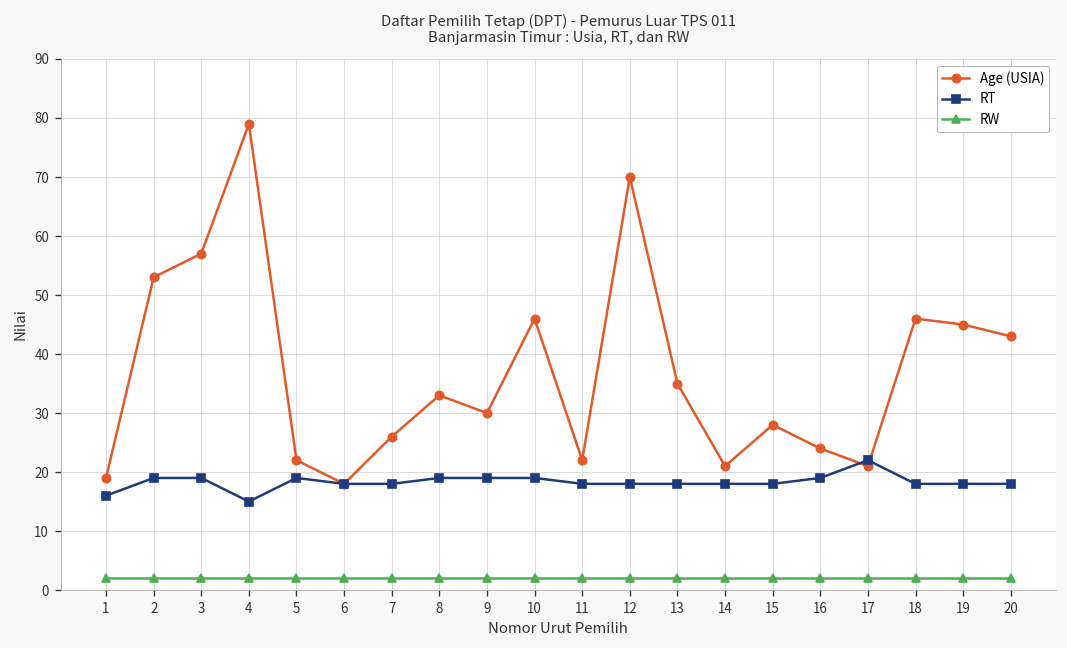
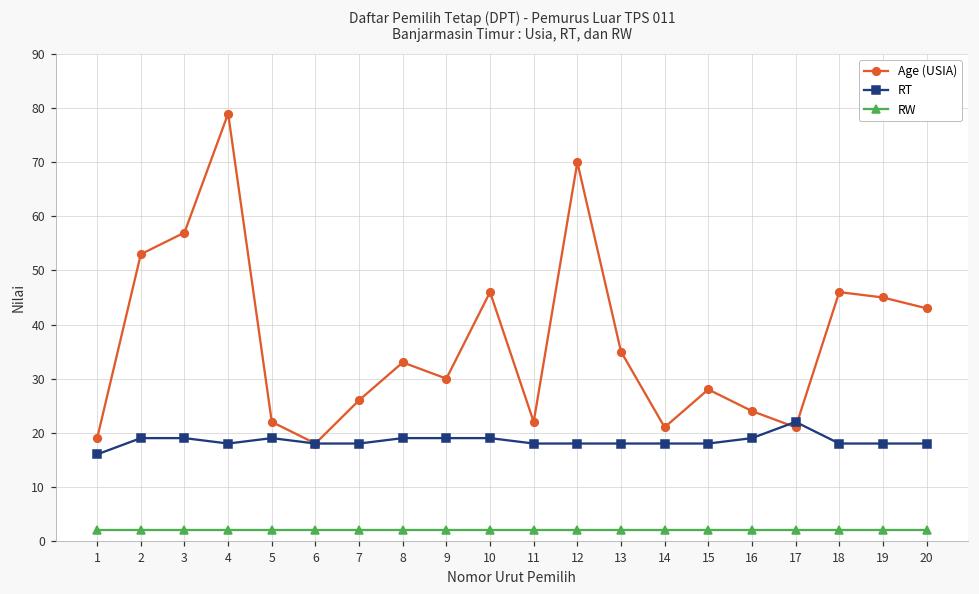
RT, 4: 15 -> 18
